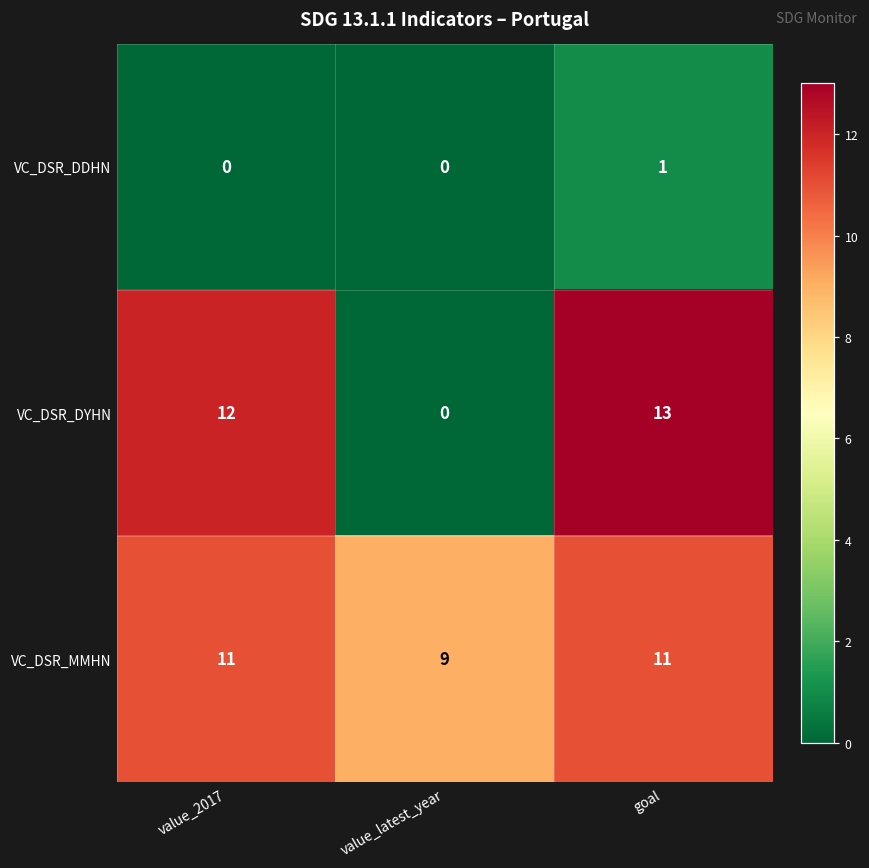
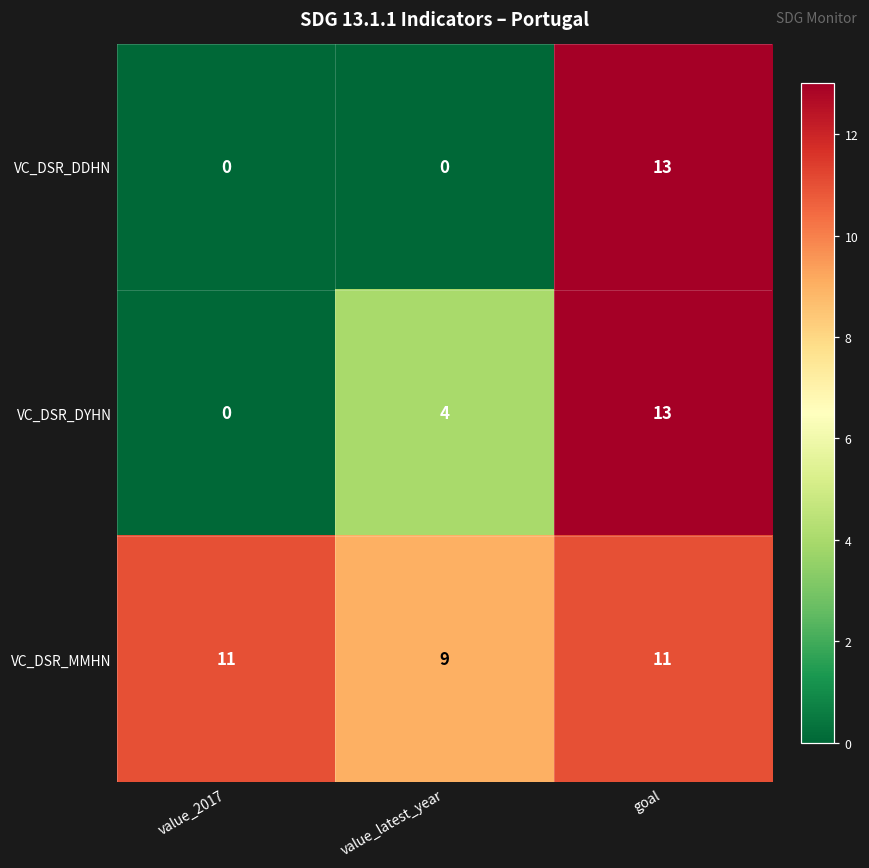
VC_DSR_DDHN, goal: 1 -> 13
VC_DSR_DYHN, value_2017: 12 -> 0
VC_DSR_DYHN, value_latest_year: 0 -> 4
